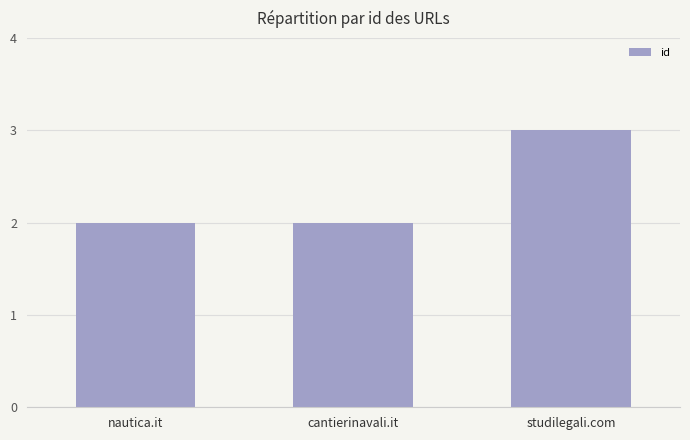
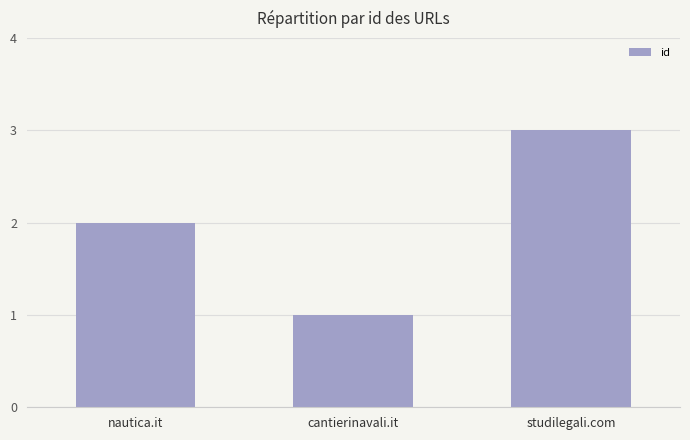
cantierinavali.it: 2 -> 1
